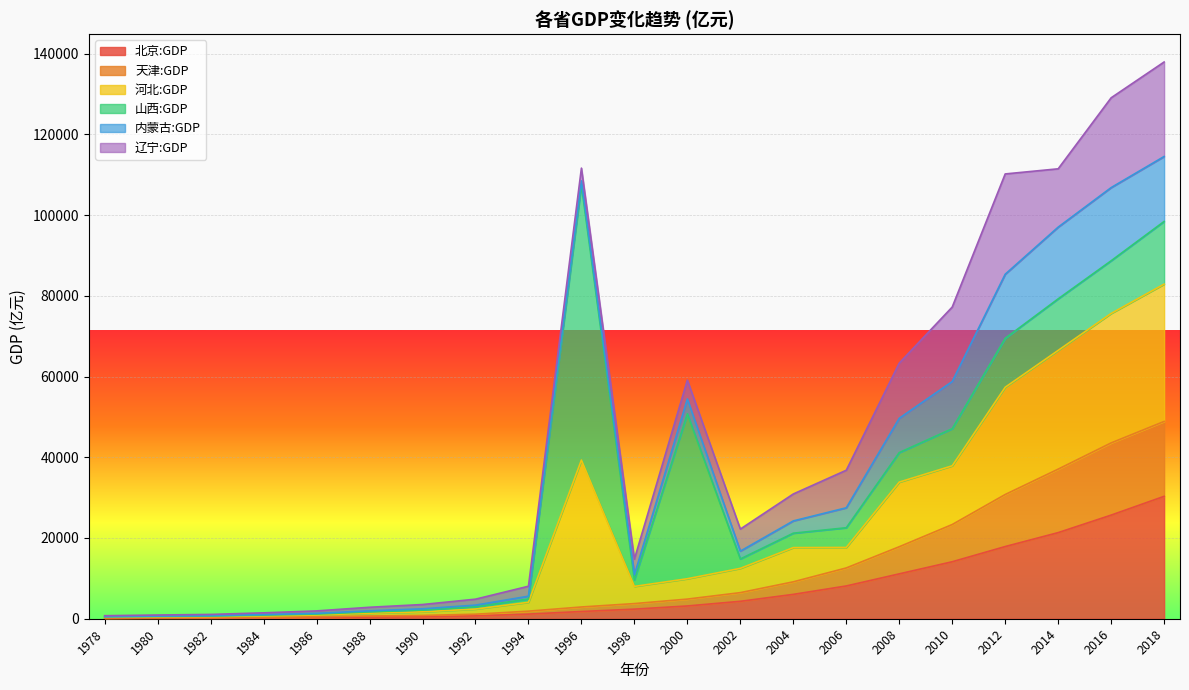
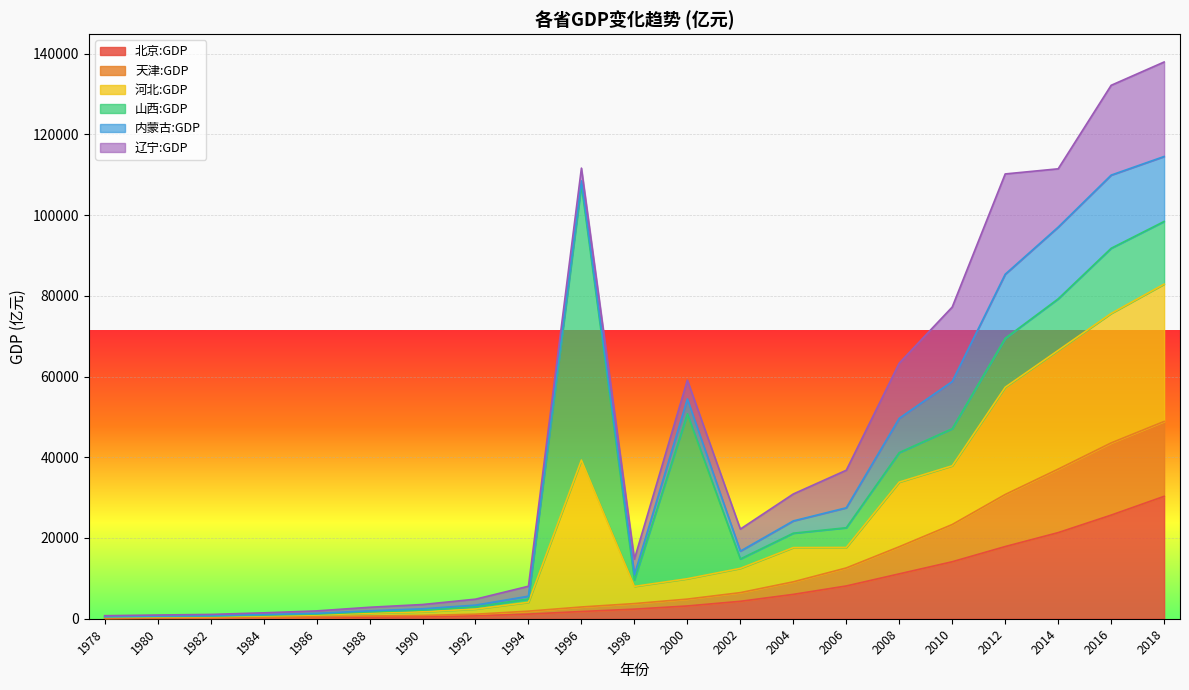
山西:GDP, 2016: 13000 -> 16000
